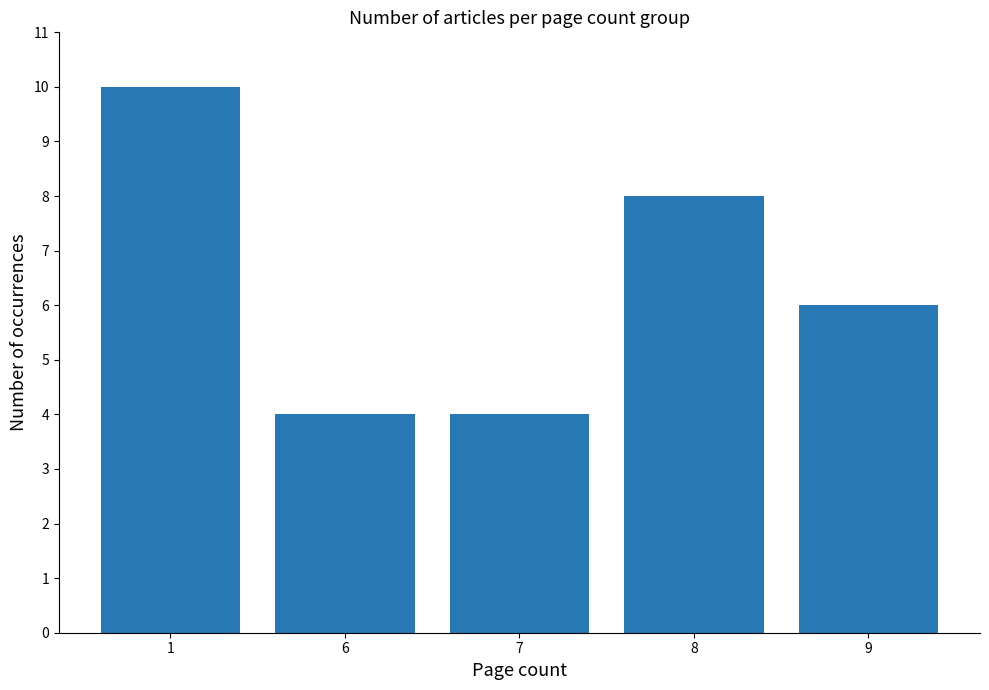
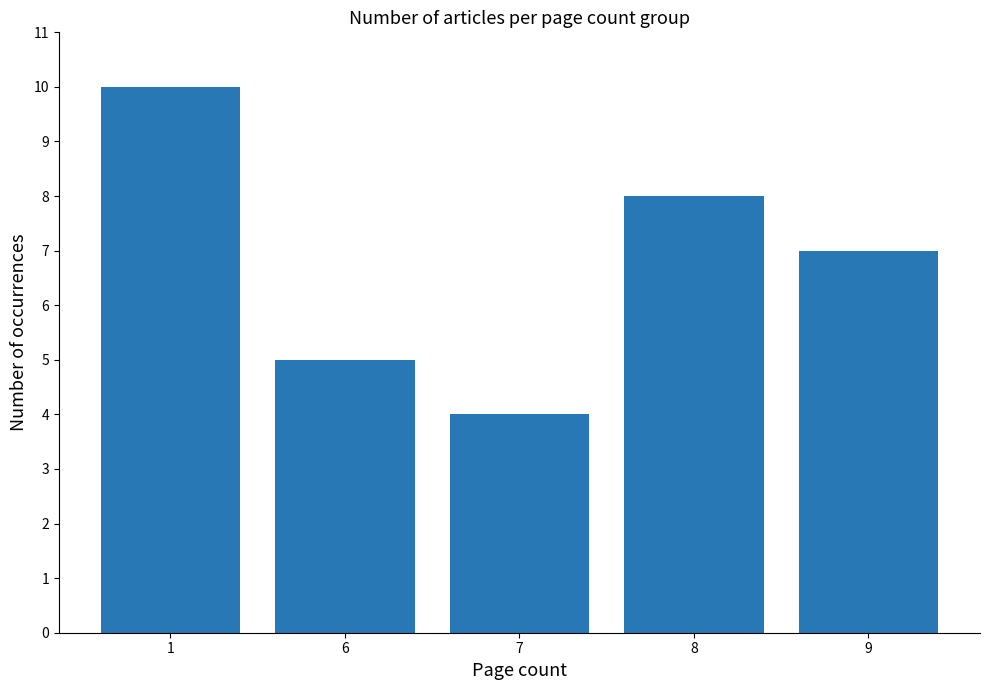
6: 4 -> 5
9: 6 -> 7
